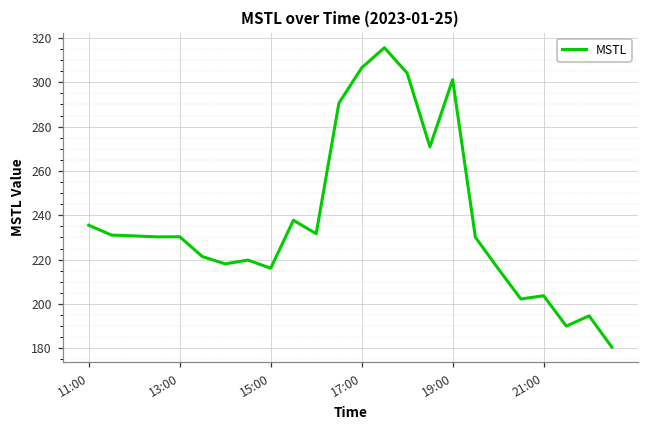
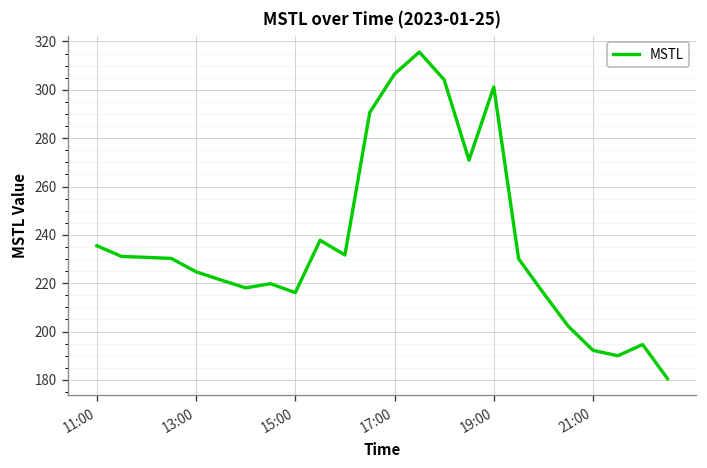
13:00: 230 -> 225
21:00: 204 -> 192
